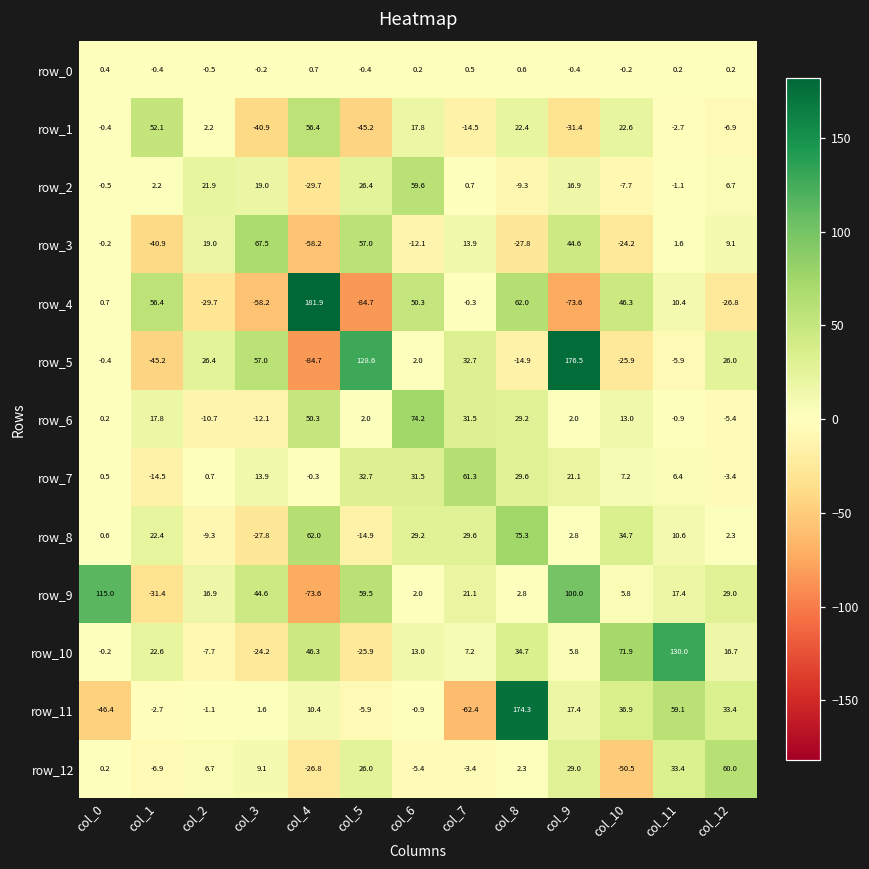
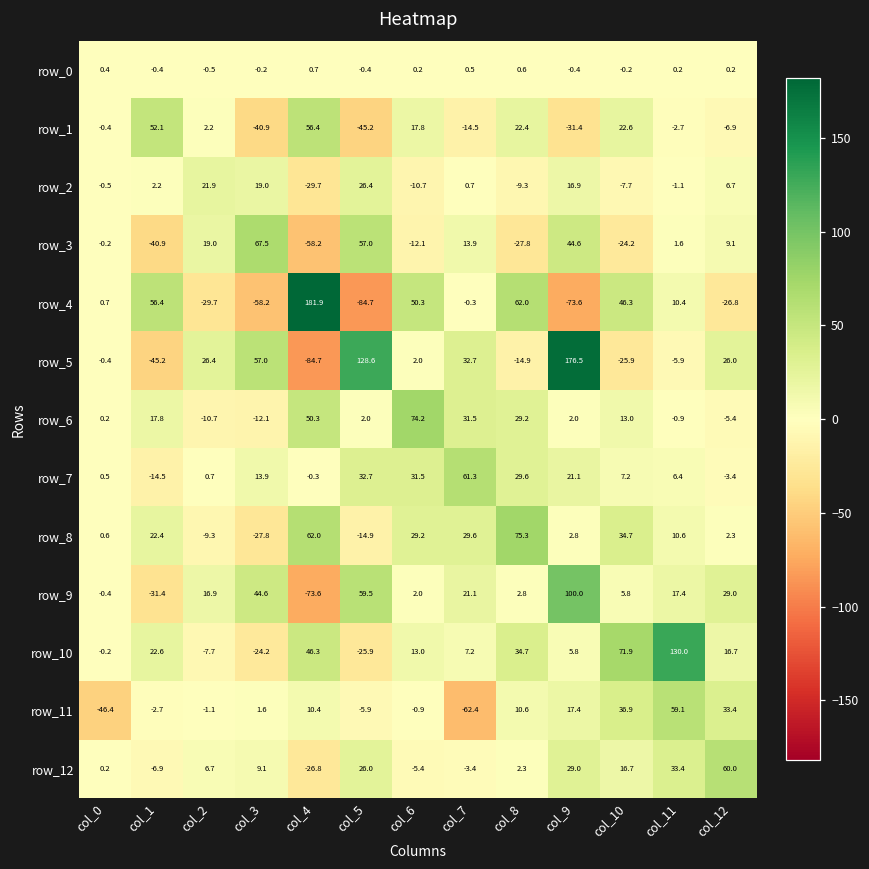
row_2, col_6: 59.6 -> -10.7
row_9, col_0: 115.0 -> -0.4
row_11, col_8: 174.3 -> 10.6
row_12, col_10: -50.5 -> 16.7
